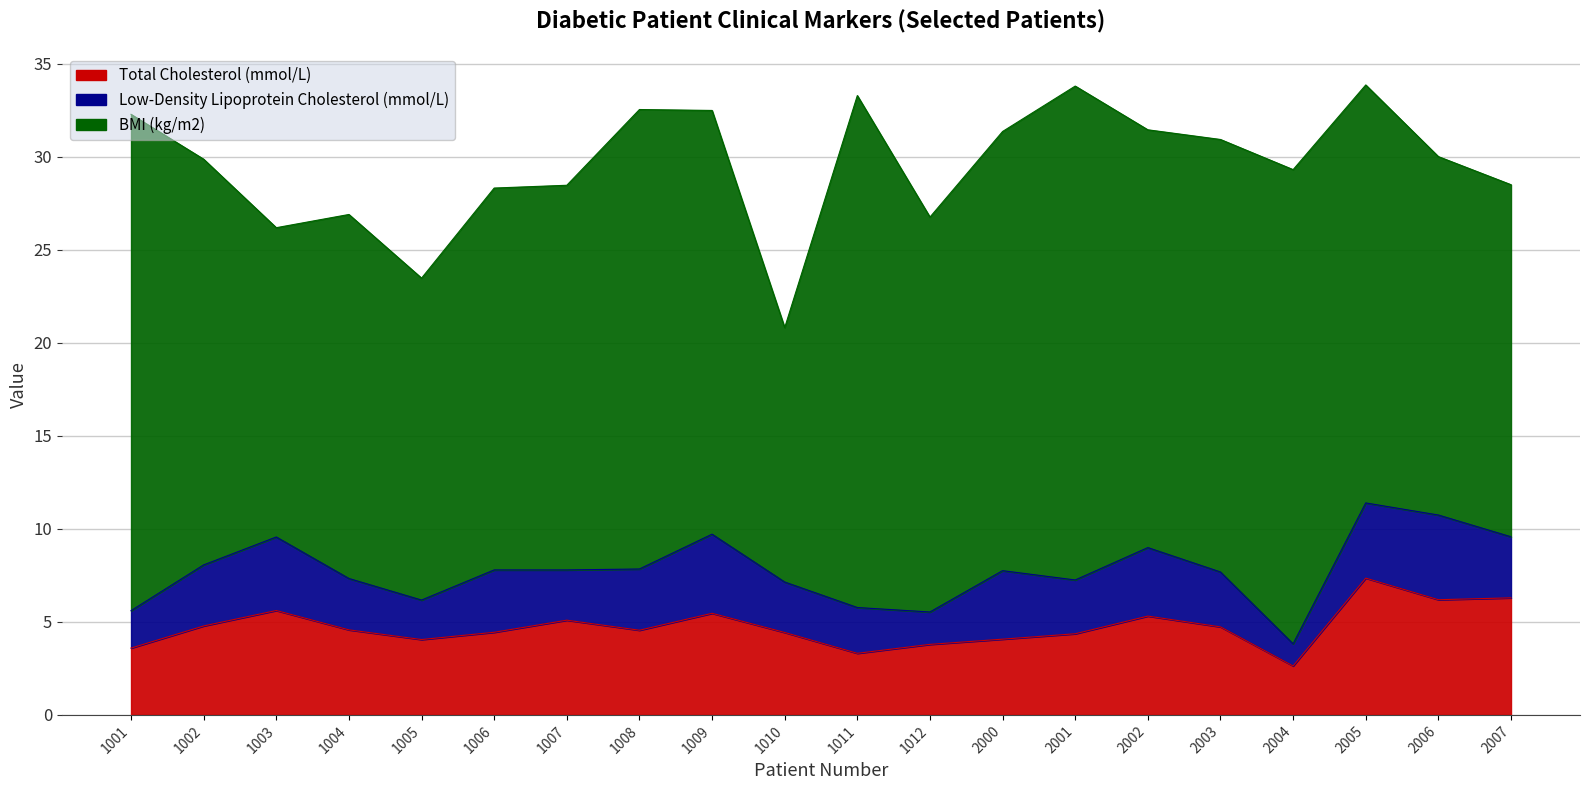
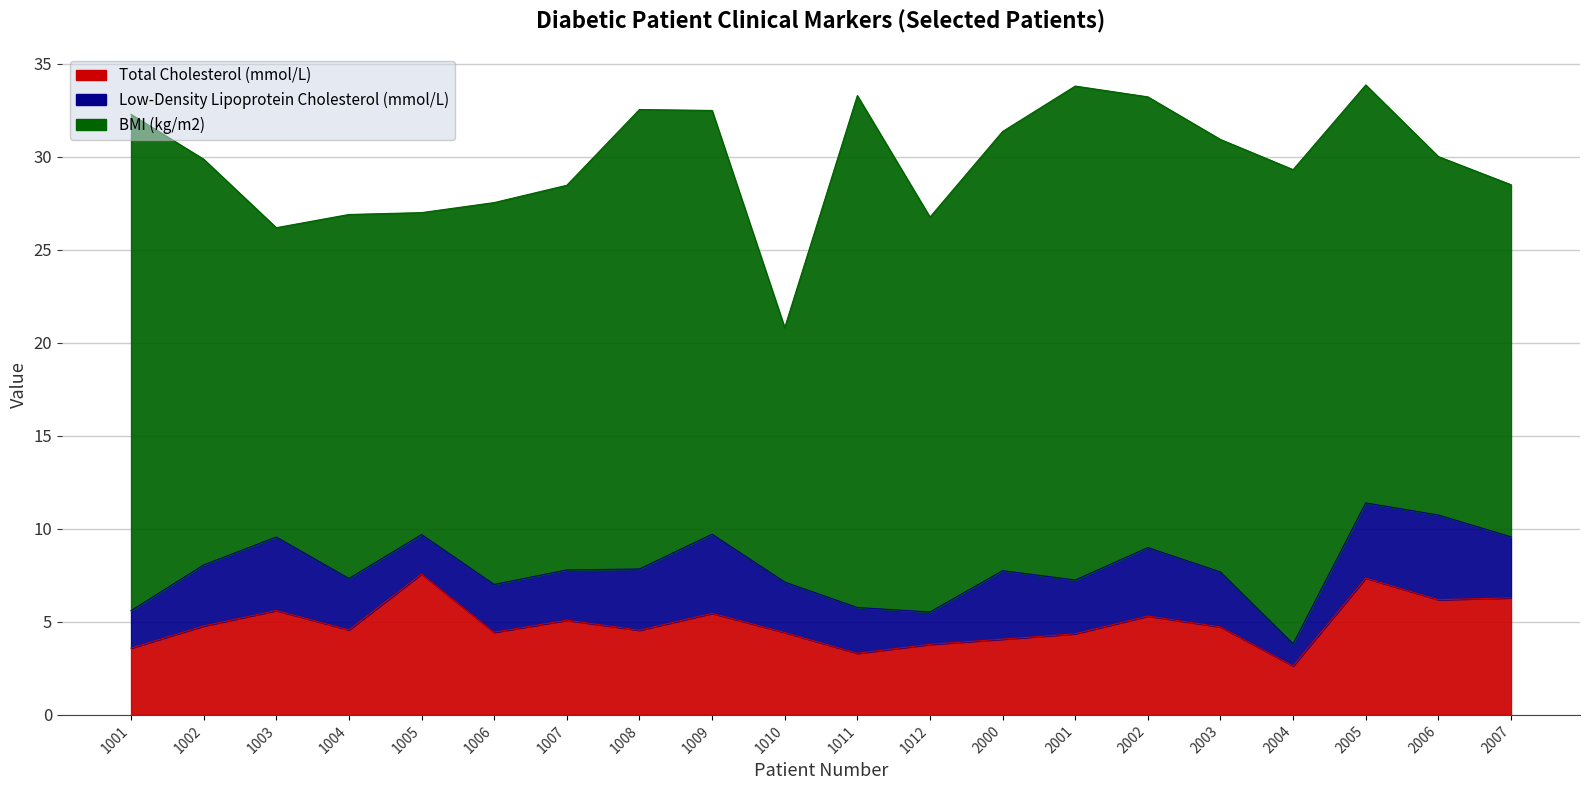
Total Cholesterol (mmol/L), 1005: 4.1 -> 7.6
Low-Density Lipoprotein Cholesterol (mmol/L), 1006: 3.4 -> 2.6
BMI (kg/m2), 2002: 22.4 -> 24.2
